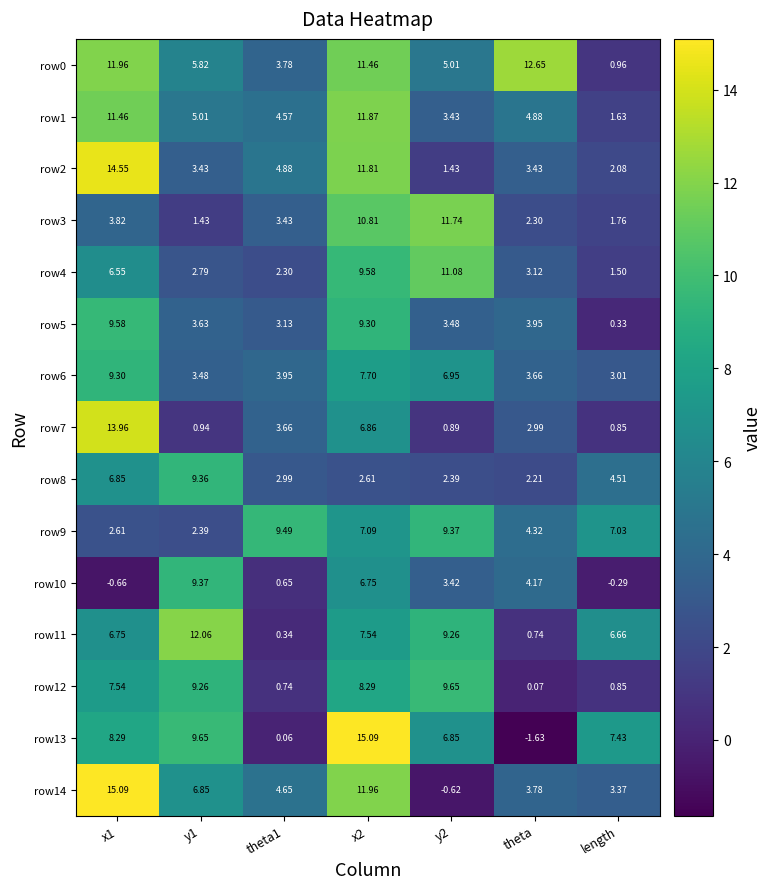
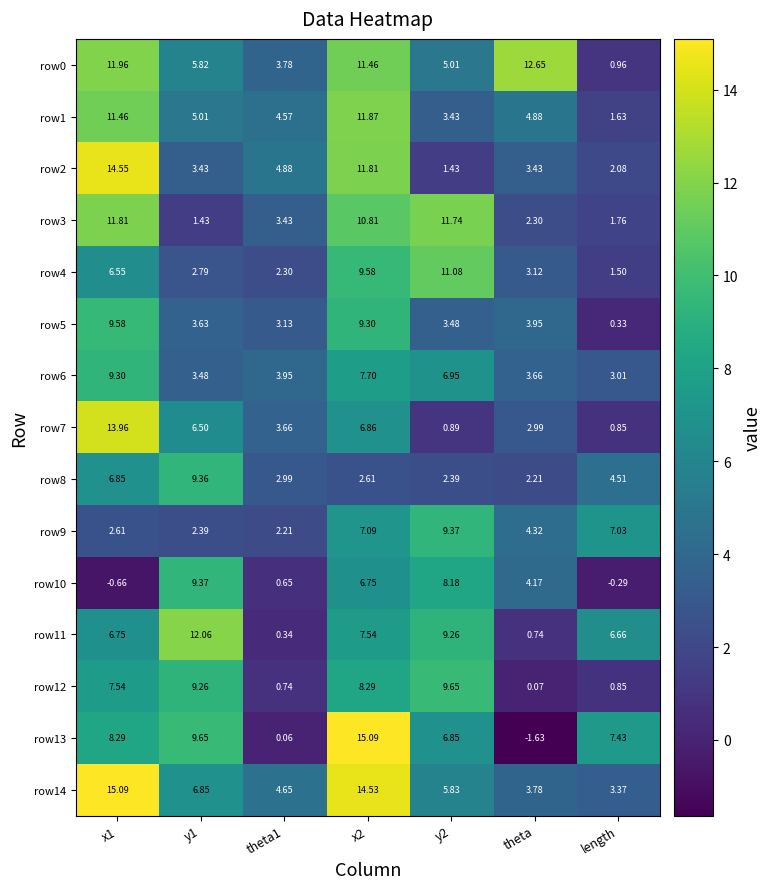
row3, x1: 3.82 -> 11.81
row7, y1: 0.94 -> 6.50
row9, theta1: 9.49 -> 2.21
row10, y2: 3.42 -> 8.18
row14, x2: 11.96 -> 14.53
row14, y2: -0.62 -> 5.83
